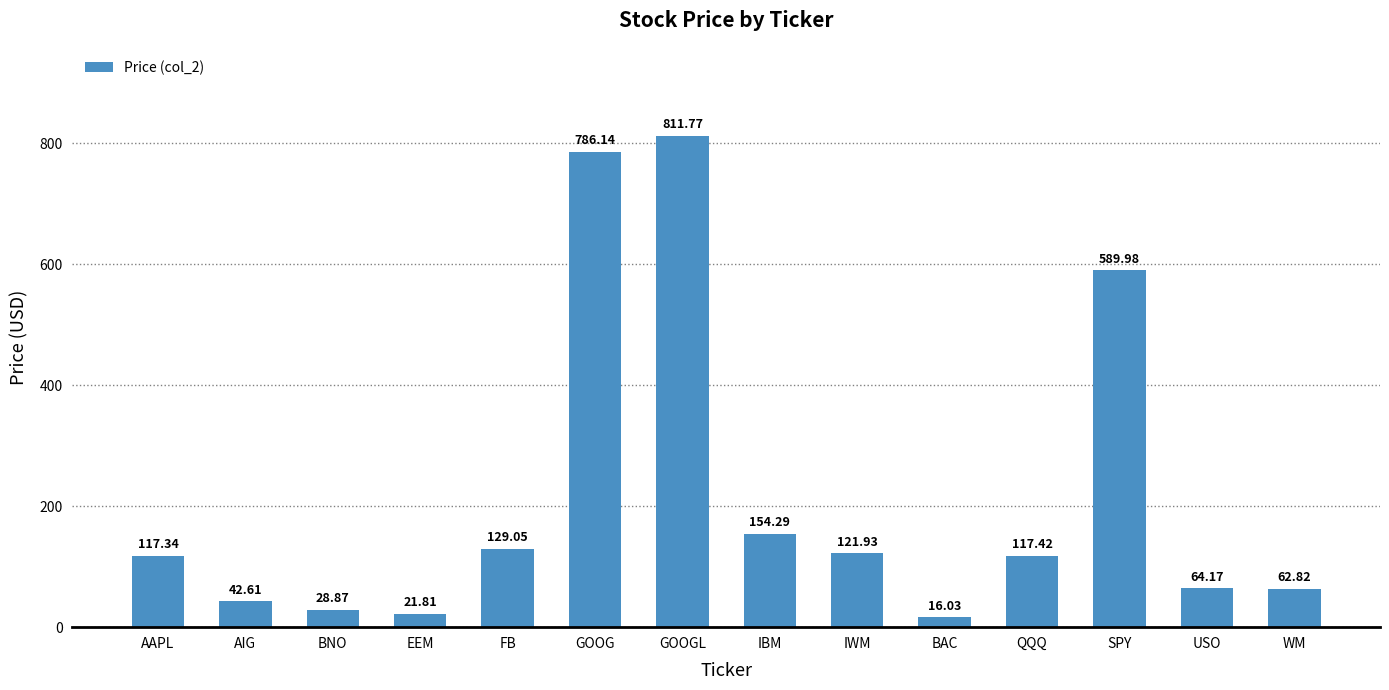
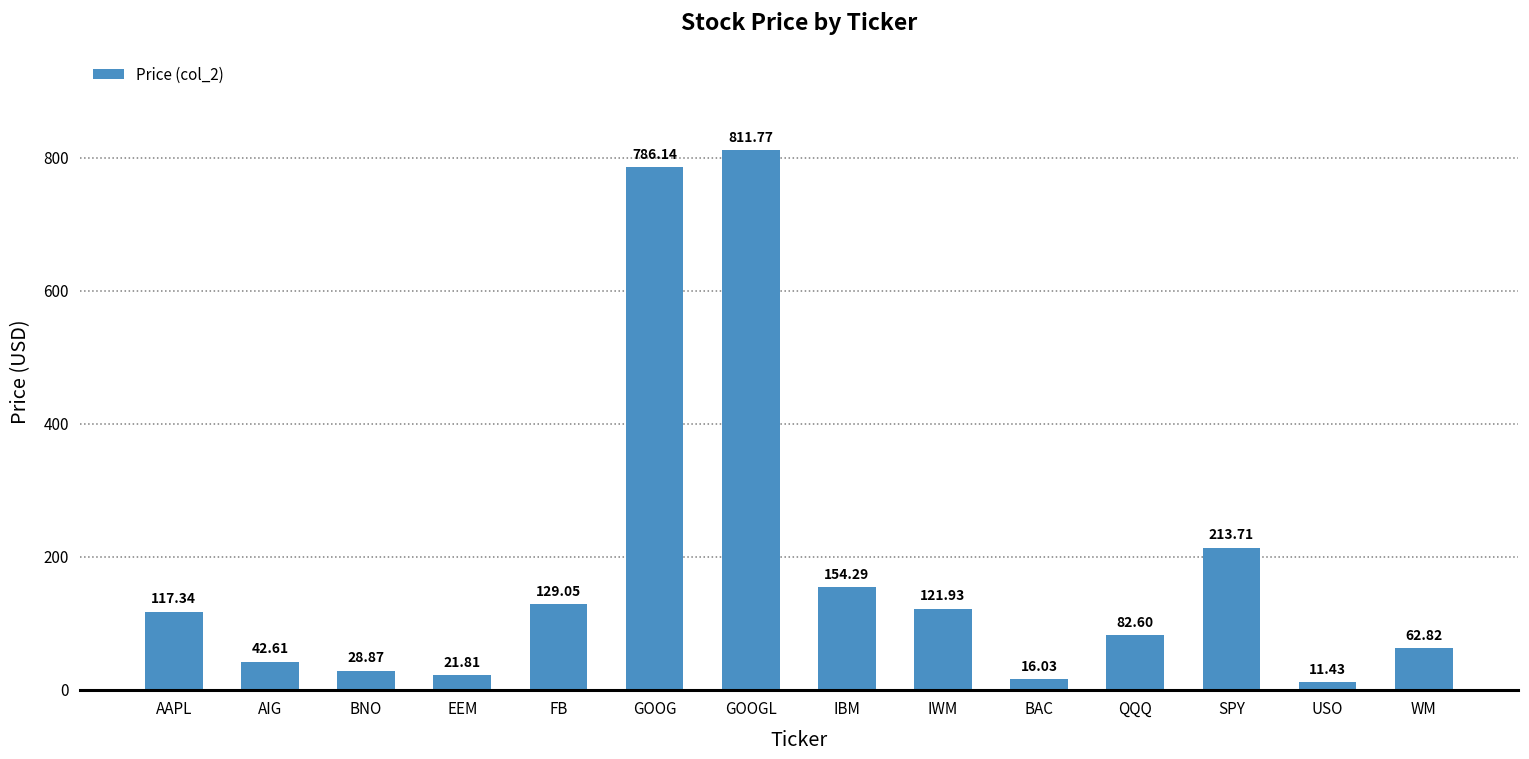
QQQ: 117.42 -> 82.60
SPY: 589.98 -> 213.71
USO: 64.17 -> 11.43
